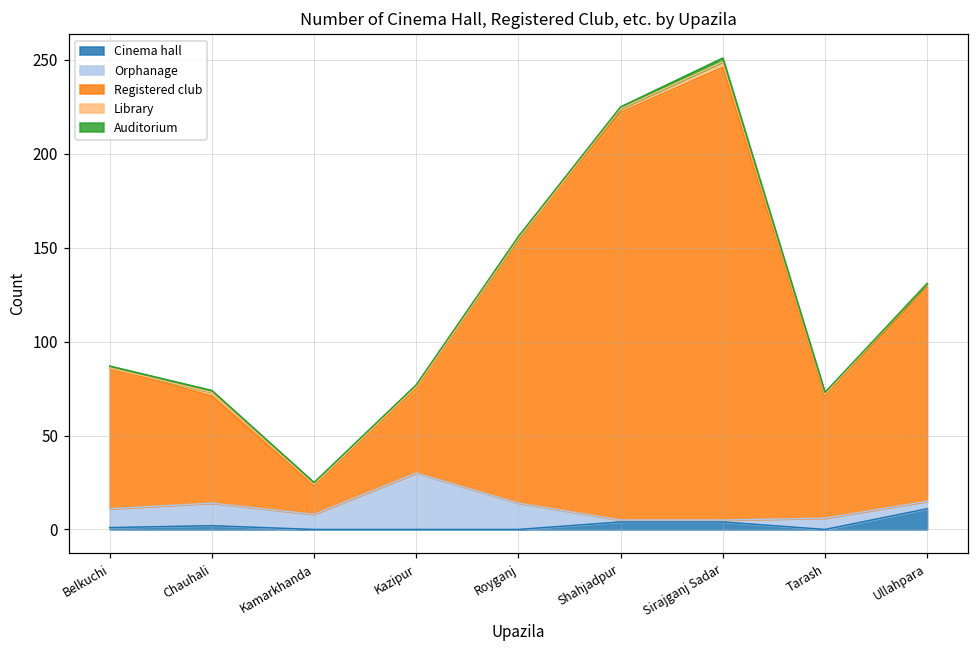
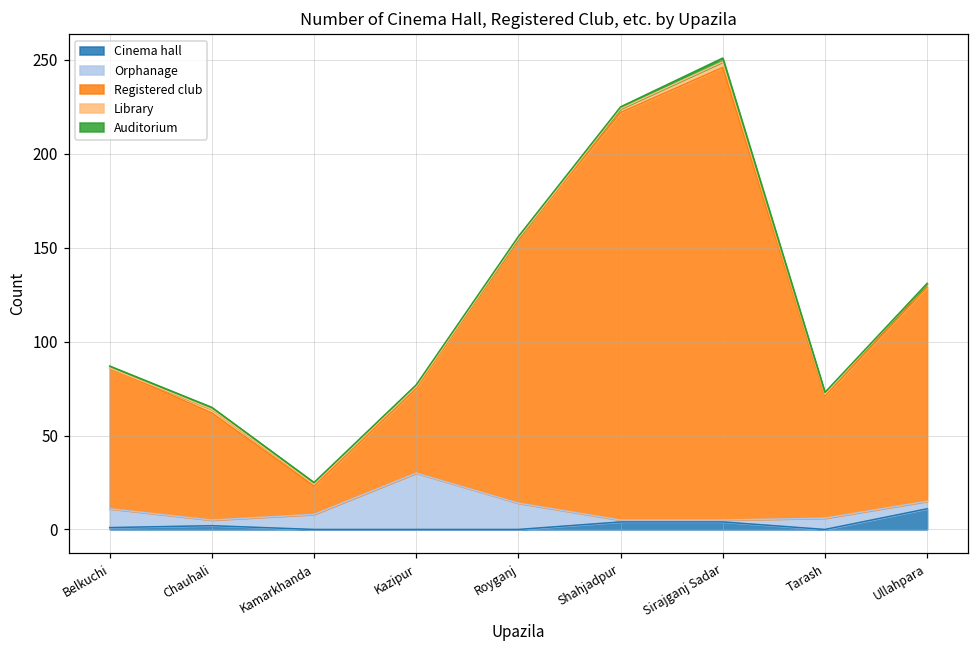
Orphanage, Chauhali: 12 -> 3
